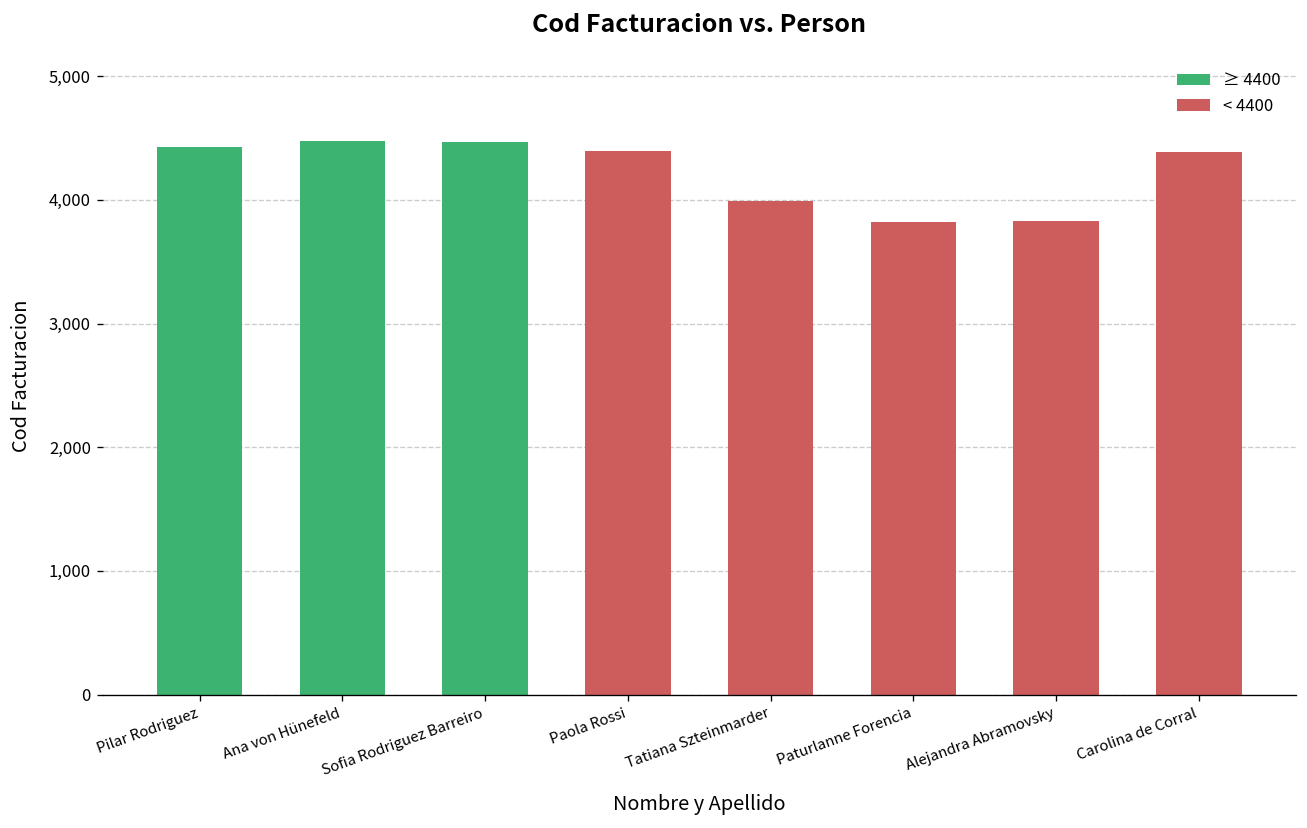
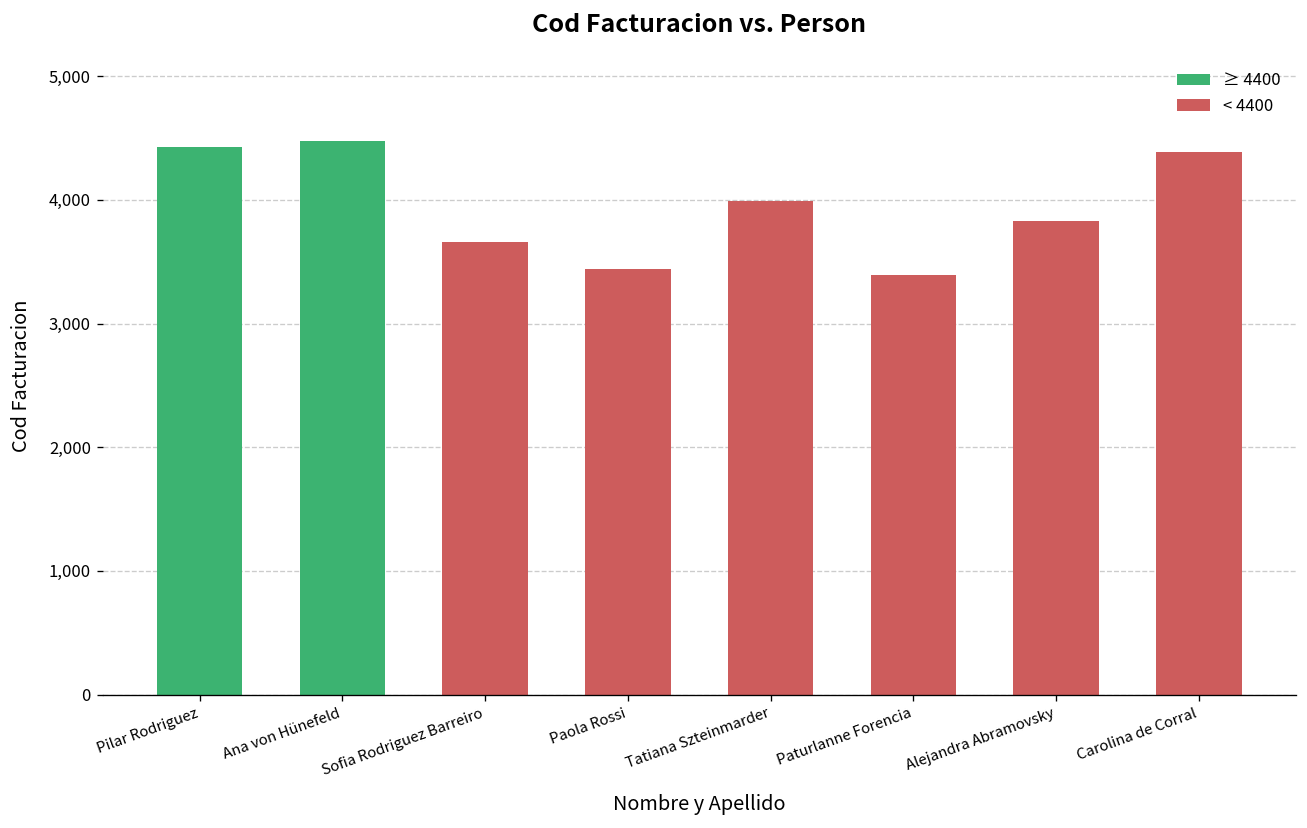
Sofia Rodriguez Barreiro: 4,470 -> 3,660
Paola Rossi: 4,400 -> 3,440
Paturlanne Forencia: 3,820 -> 3,390
